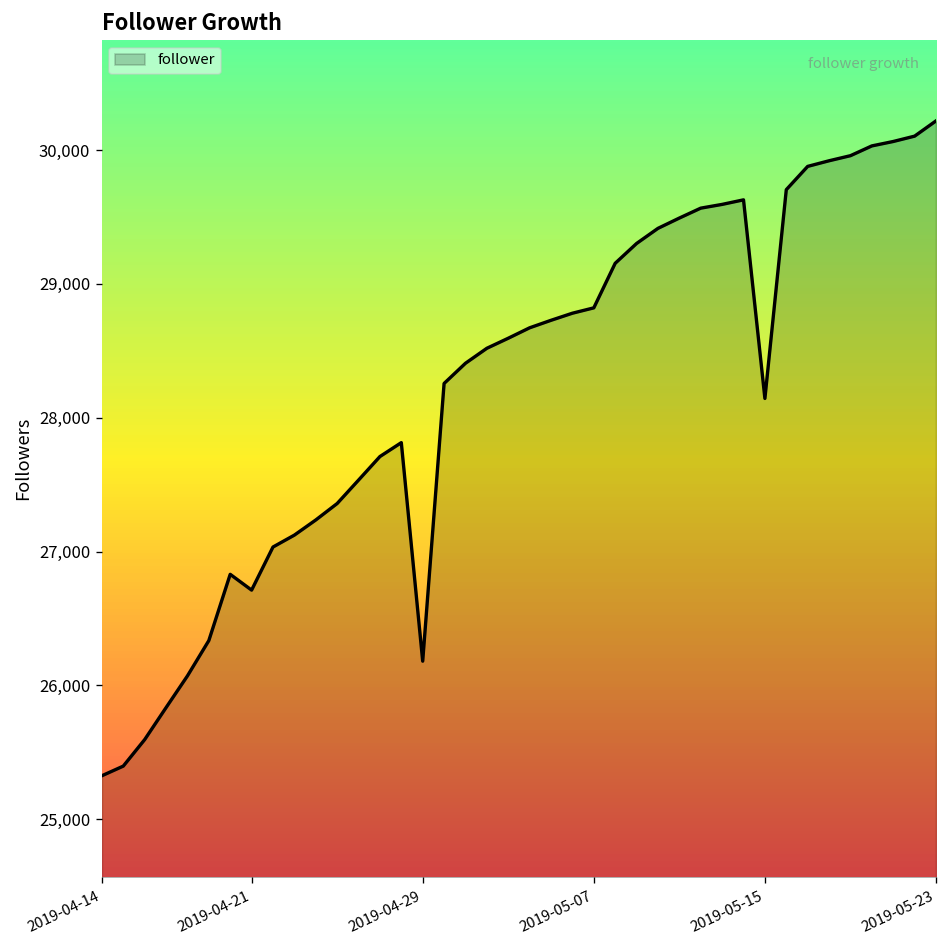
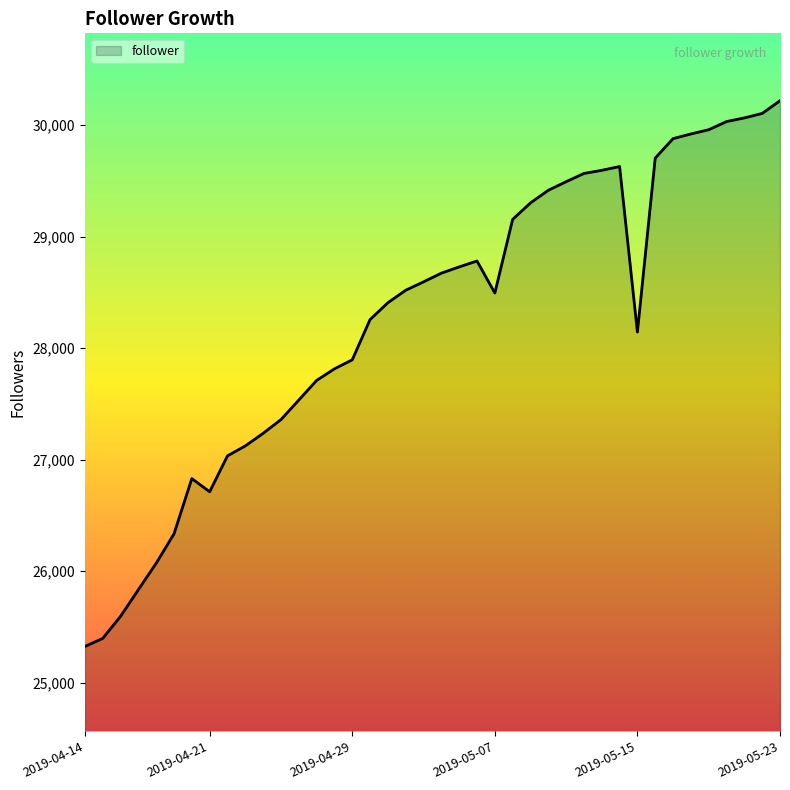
2019-04-29: 26,180 -> 27,900
2019-05-07: 28,820 -> 28,490
